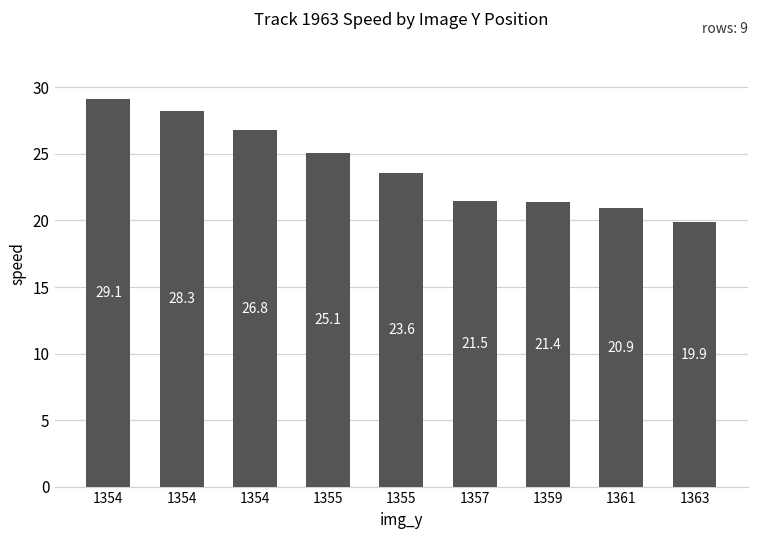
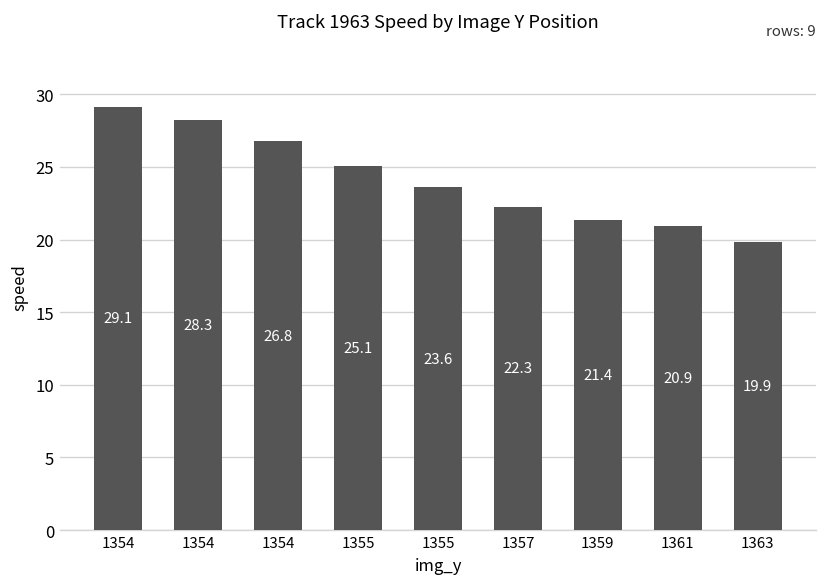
1357: 21.5 -> 22.3
